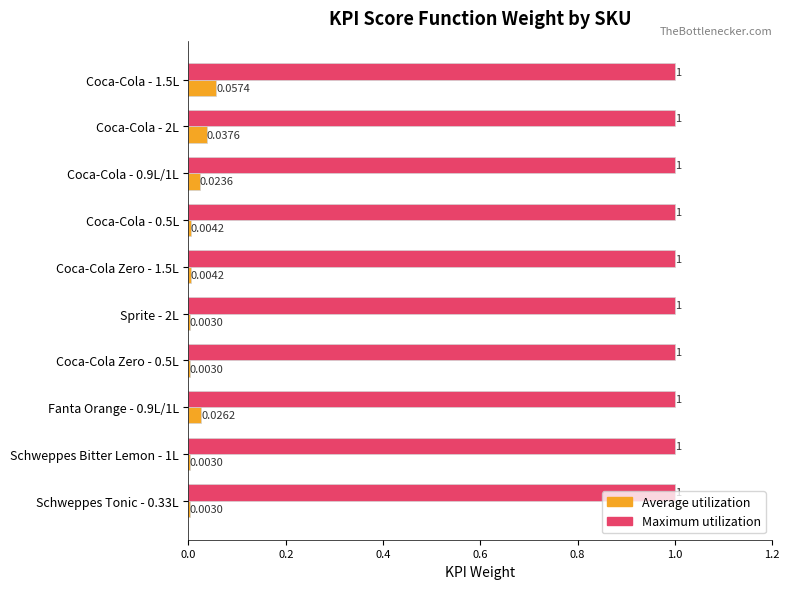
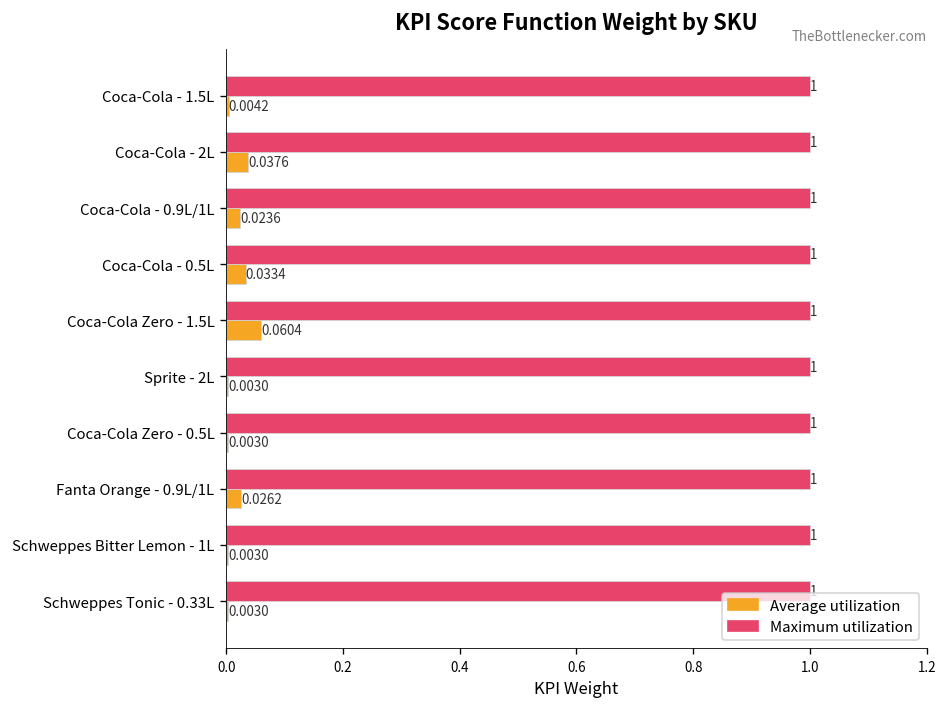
Average utilization, Coca-Cola - 1.5L: 0.0574 -> 0.0042
Average utilization, Coca-Cola - 0.5L: 0.0042 -> 0.0334
Average utilization, Coca-Cola Zero - 1.5L: 0.0042 -> 0.0604
